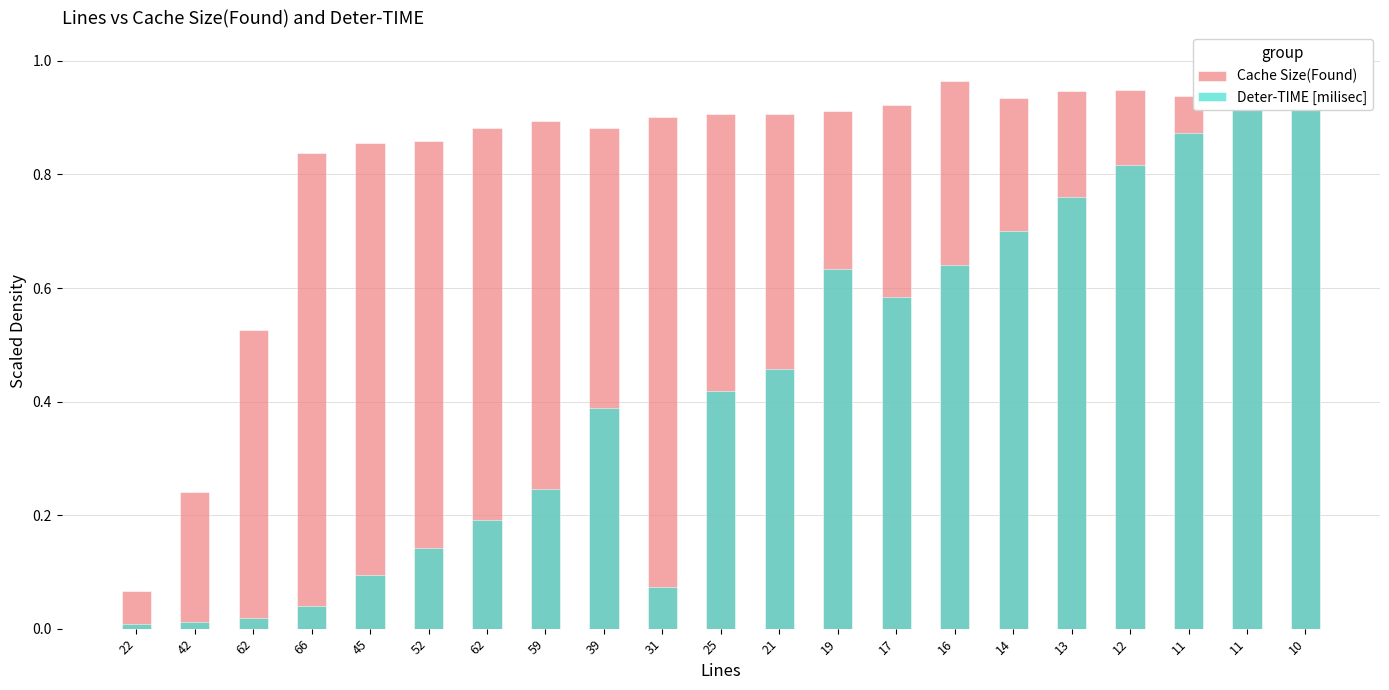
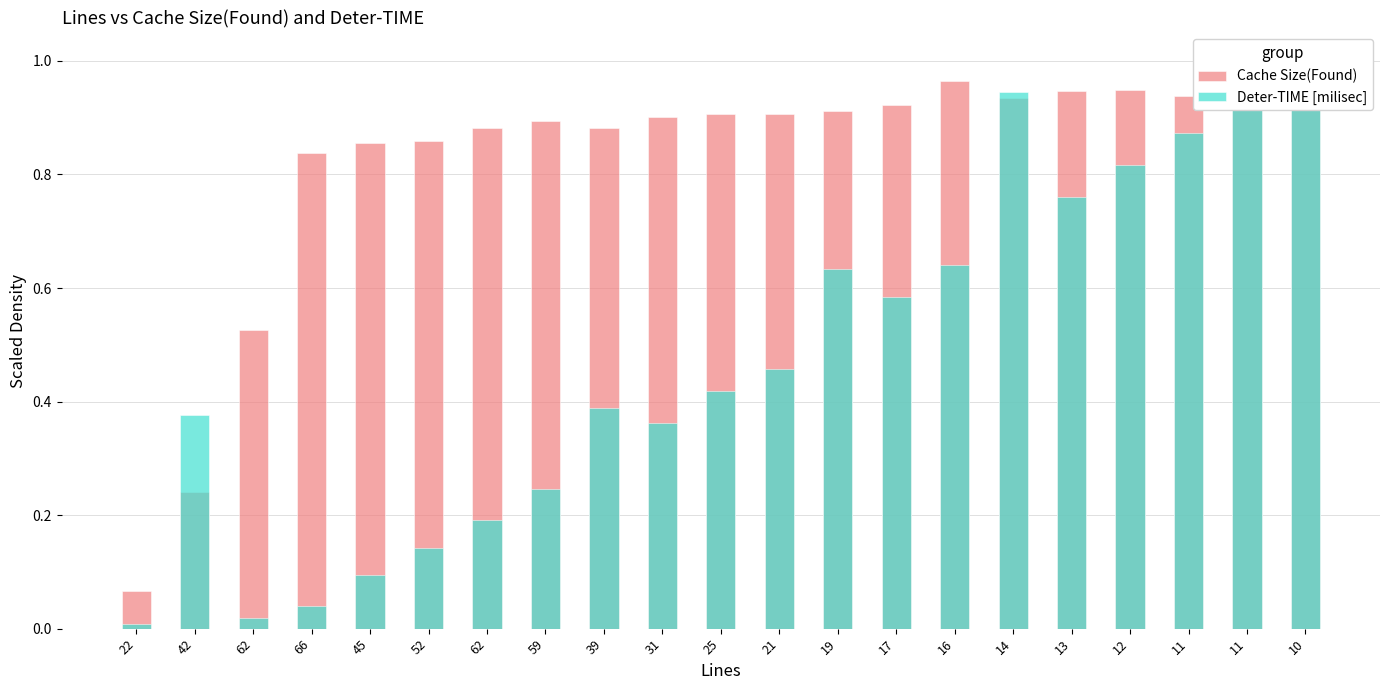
Deter-TIME [milisec], 42: 0.01 -> 0.38
Deter-TIME [milisec], 31: 0.07 -> 0.36
Deter-TIME [milisec], 14: 0.70 -> 0.95
